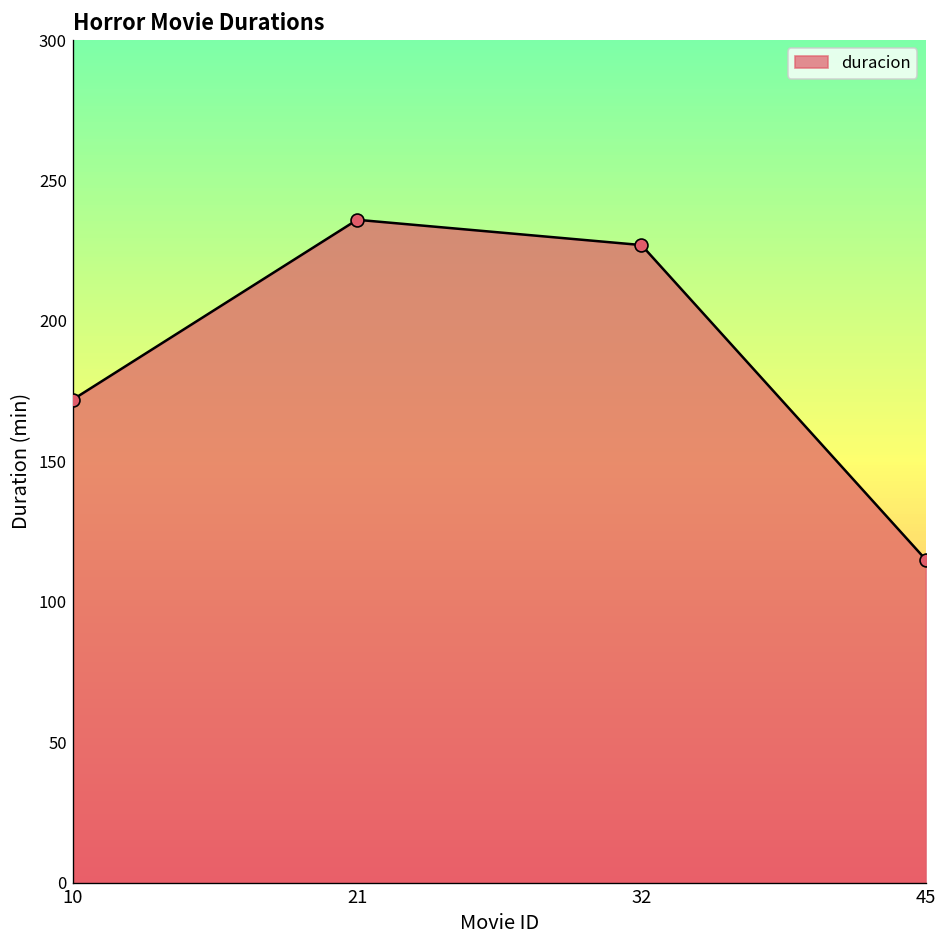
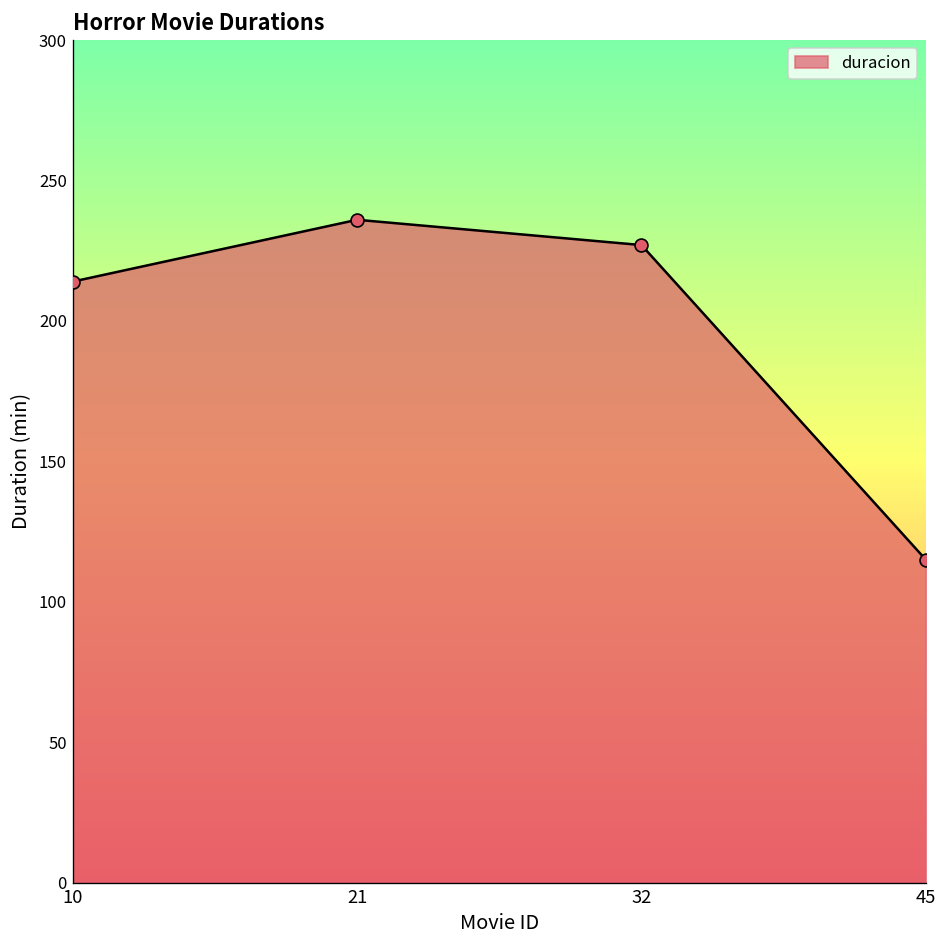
10: 172 -> 214
